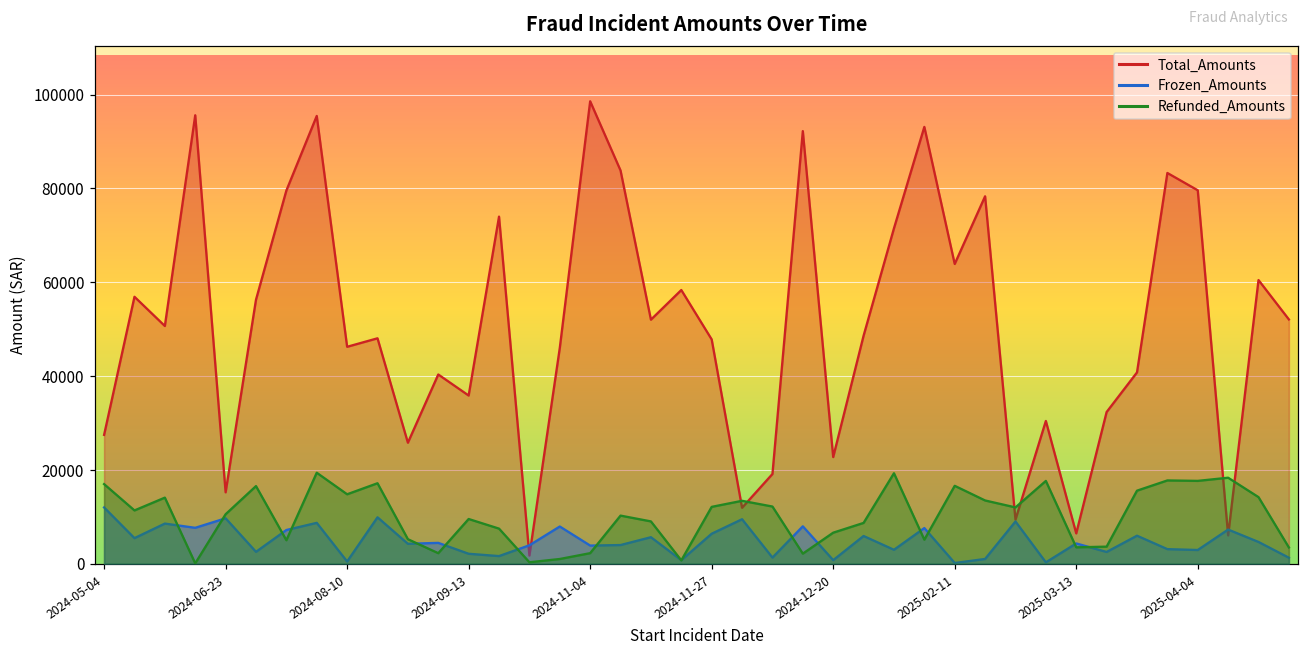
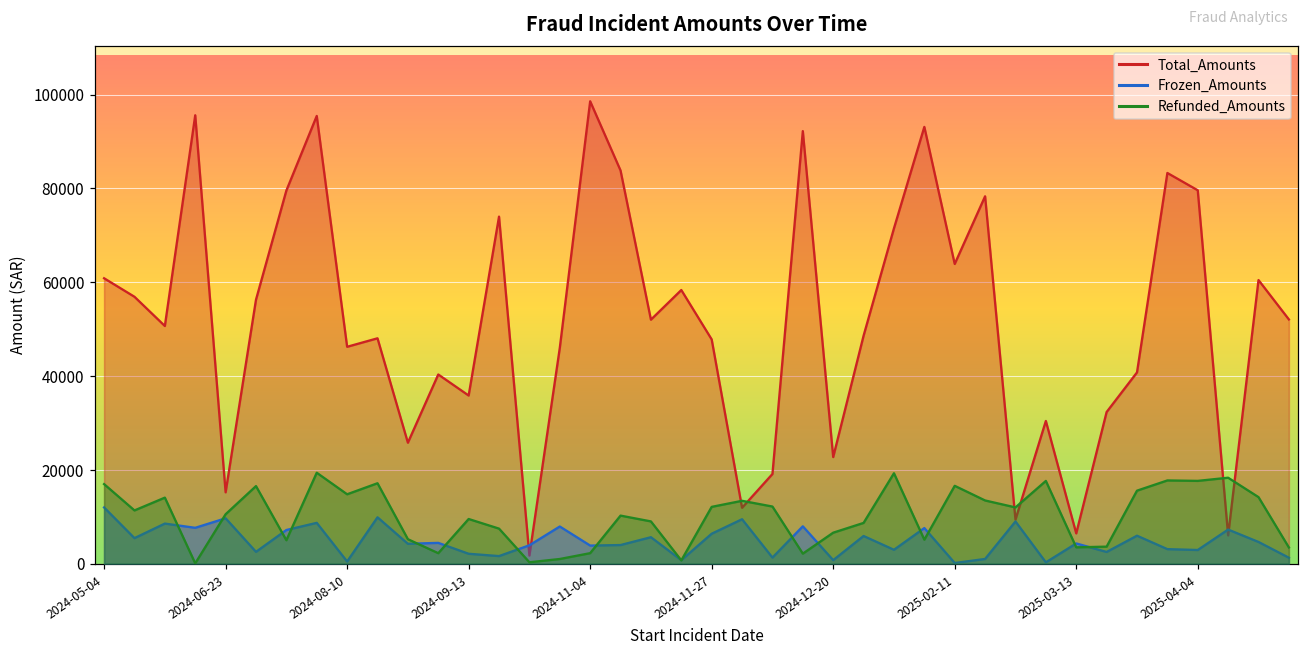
Total_Amounts, 2024-05-04: 27000 -> 61000
